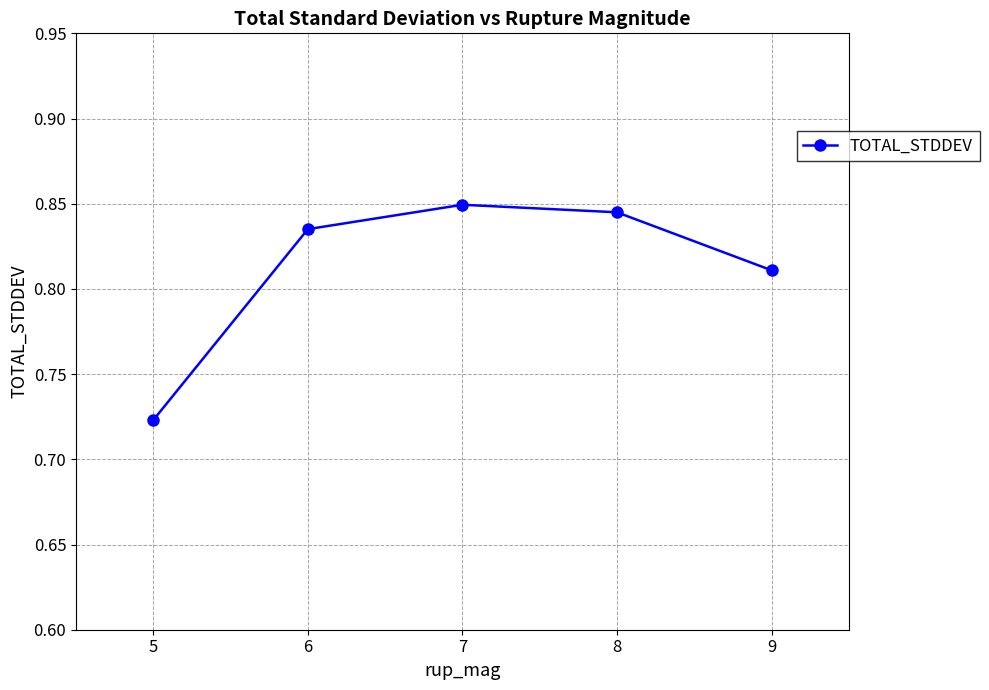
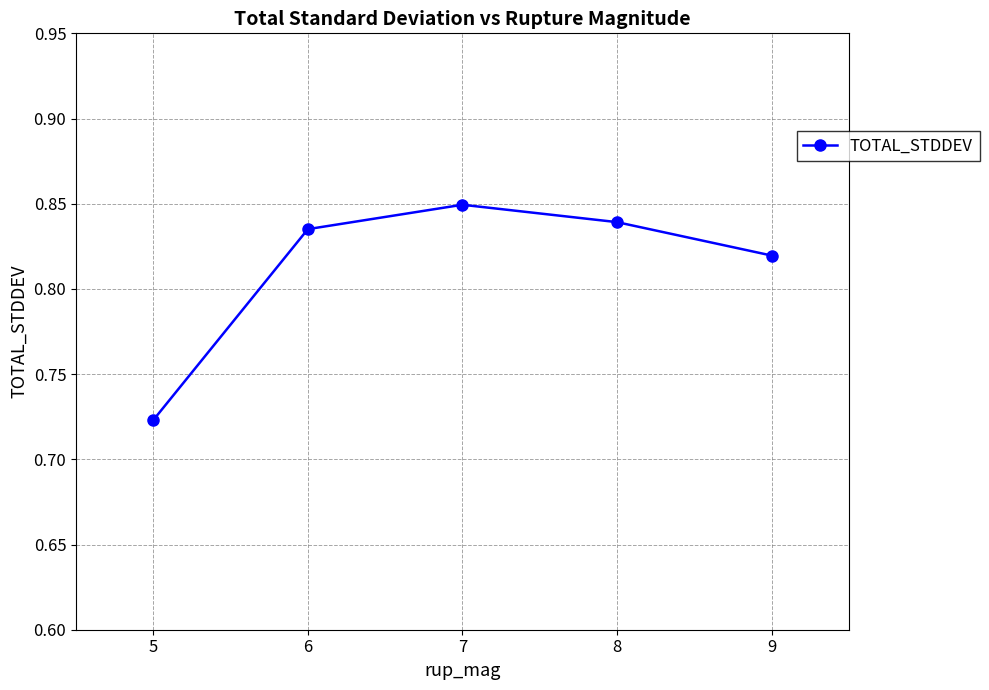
8: 0.845 -> 0.839
9: 0.811 -> 0.820
